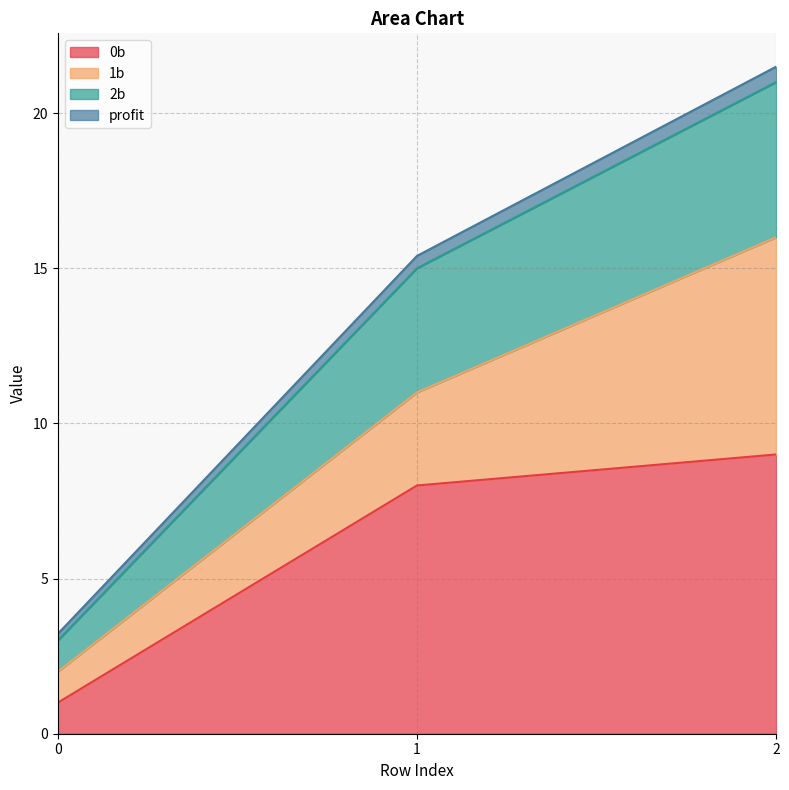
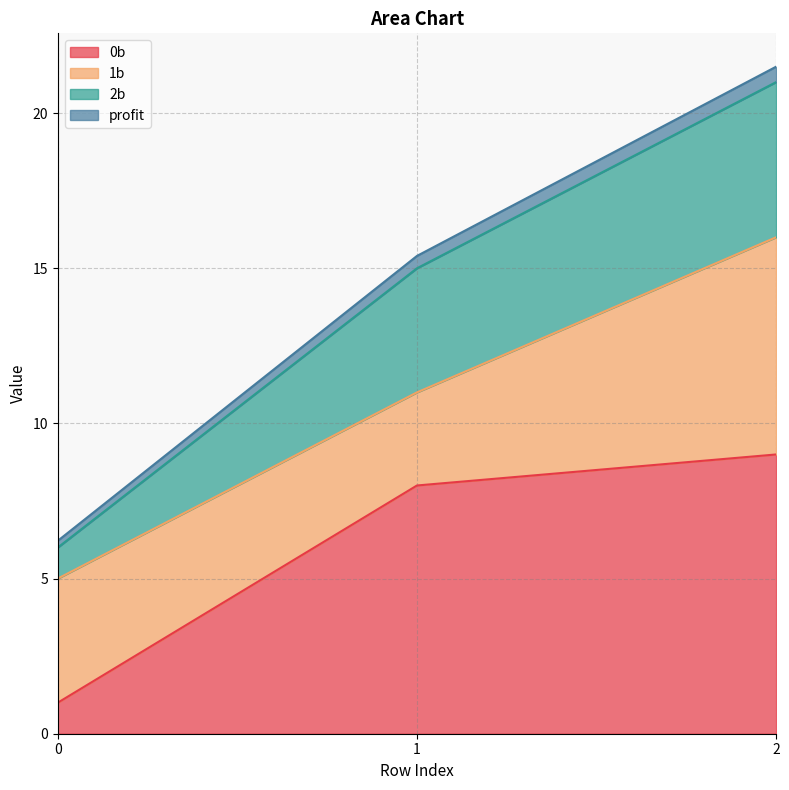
1b, 0: 1 -> 4
